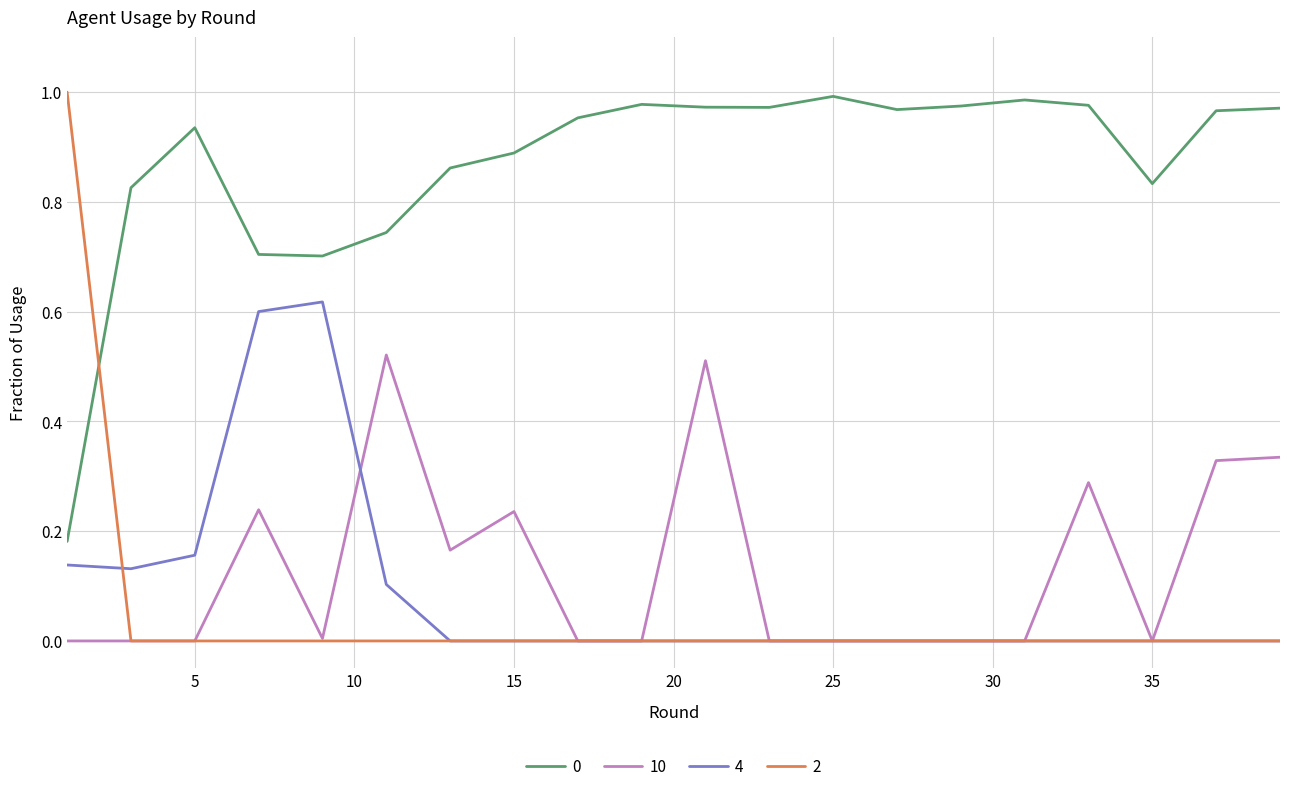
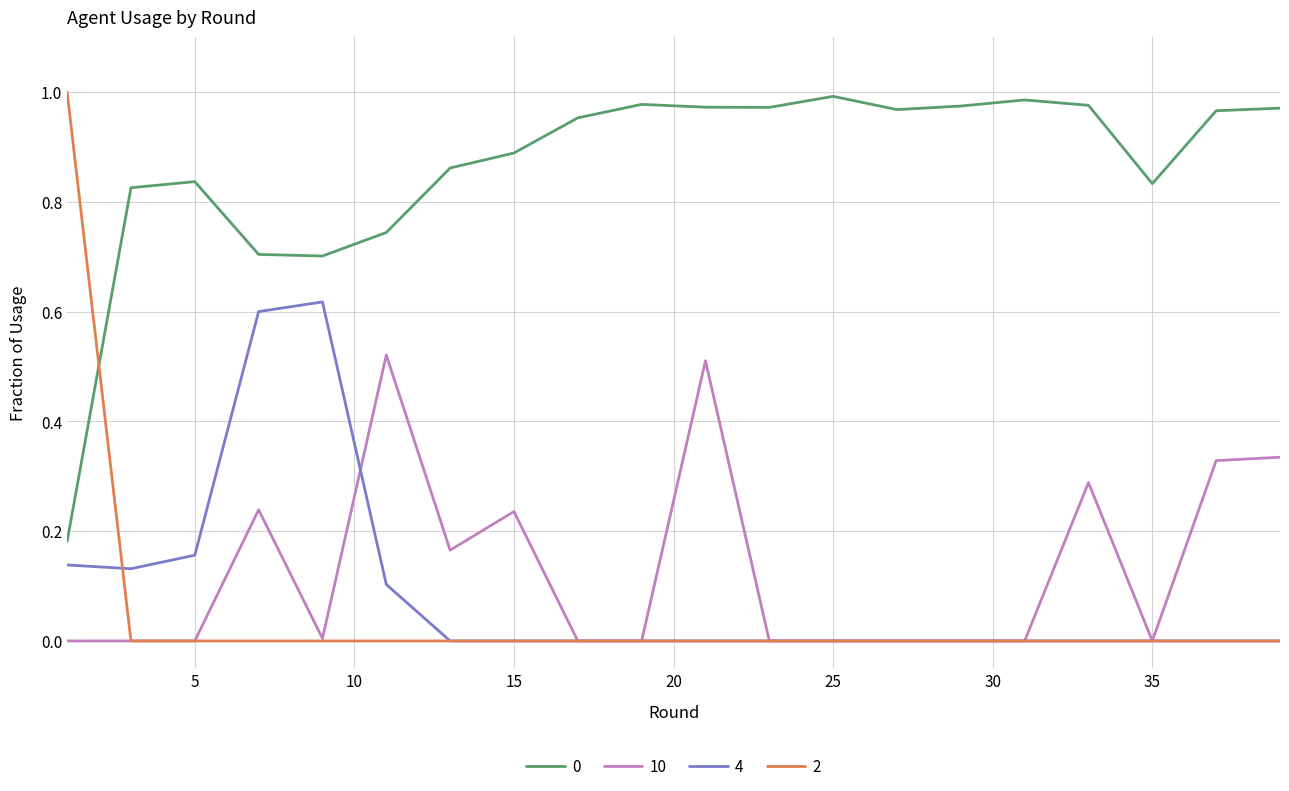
0, 5: 0.93 -> 0.84
